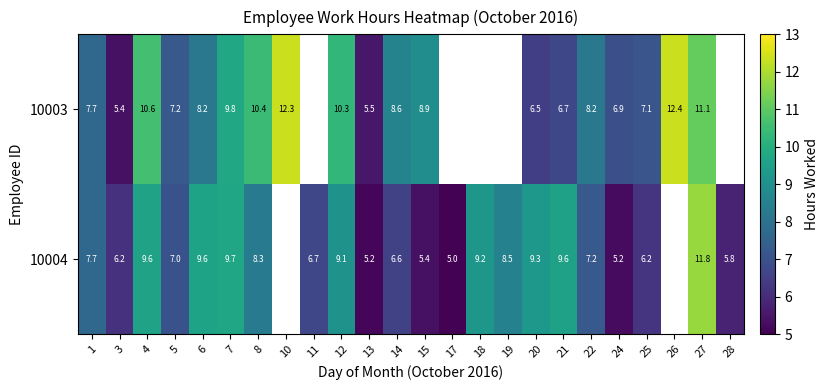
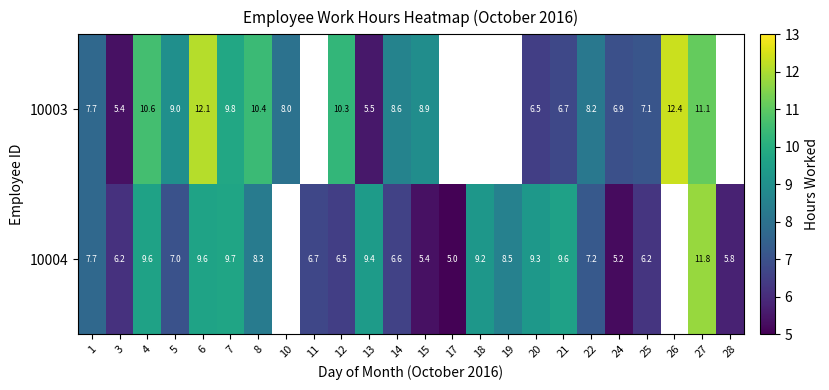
10003, 5: 7.2 -> 9.0
10003, 6: 8.2 -> 12.1
10003, 10: 12.3 -> 8.0
10004, 12: 9.1 -> 6.5
10004, 13: 5.2 -> 9.4
